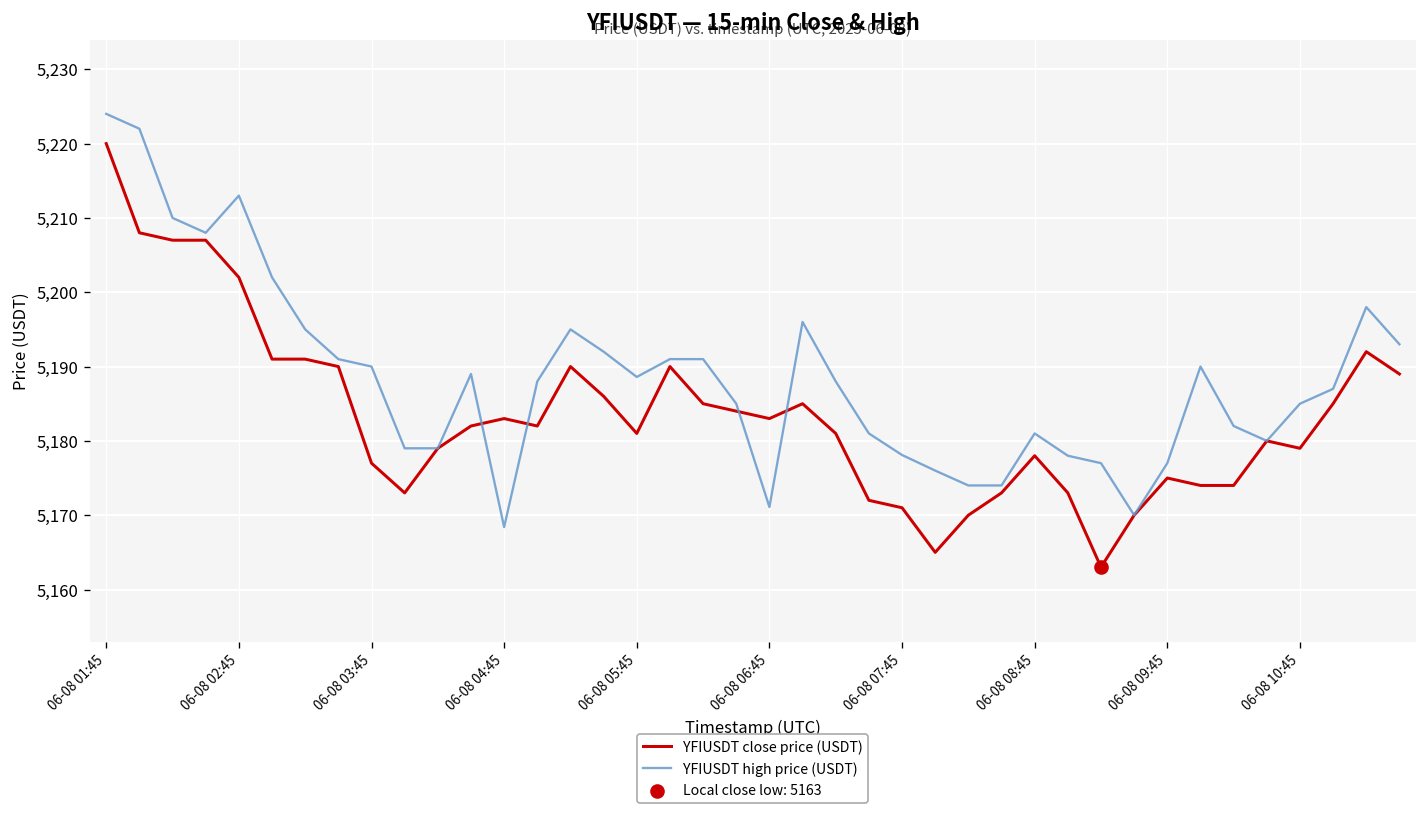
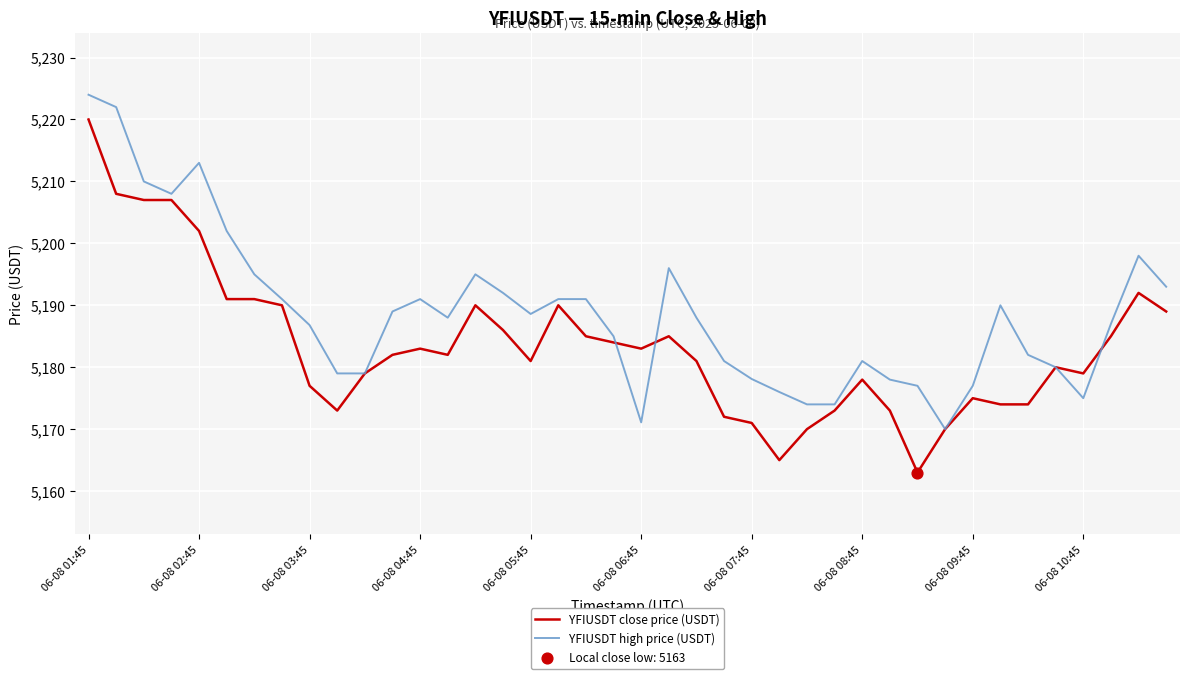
YFIUSDT high price (USDT), 06-08 03:45: 5,190 -> 5,187
YFIUSDT high price (USDT), 06-08 04:45: 5,168 -> 5,191
YFIUSDT high price (USDT), 06-08 10:45: 5,185 -> 5,175
